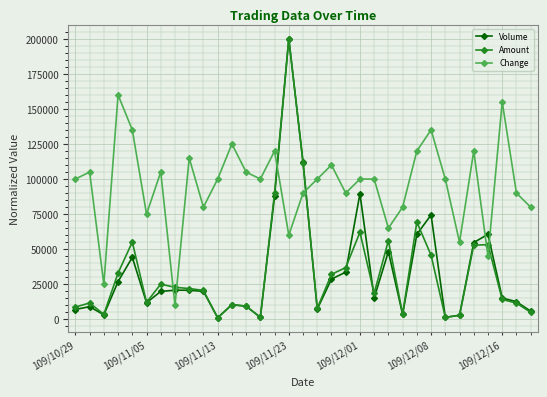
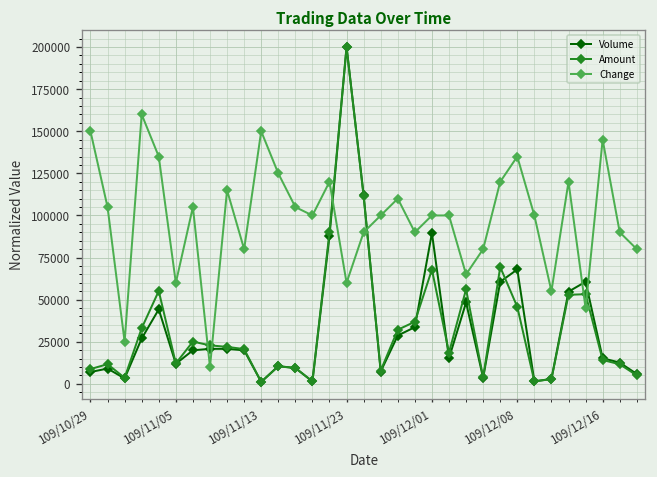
Change, 109/10/29: 100000 -> 150000
Change, 109/11/05: 75000 -> 60000
Change, 109/11/13: 100000 -> 150000
Amount, 109/12/01: 62000 -> 68000
Volume, 109/12/08: 74000 -> 68000
Change, 109/12/16: 155000 -> 145000
